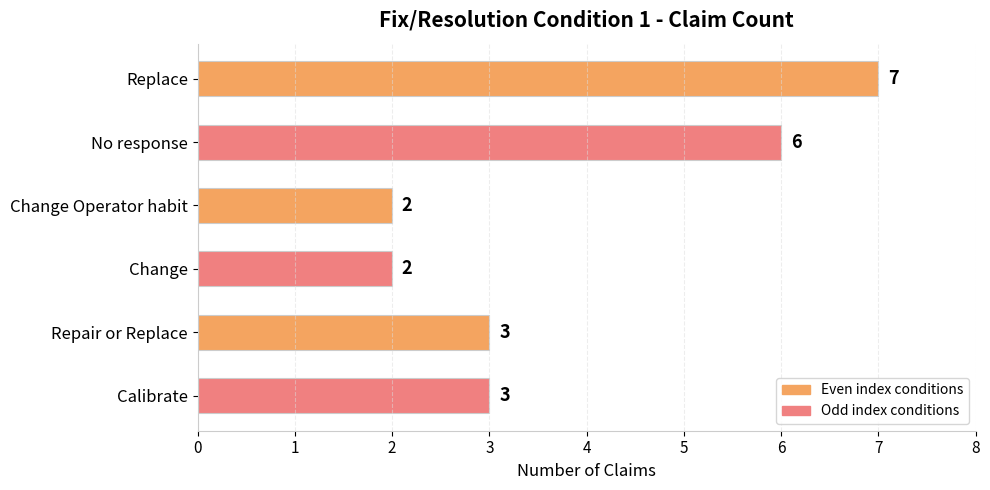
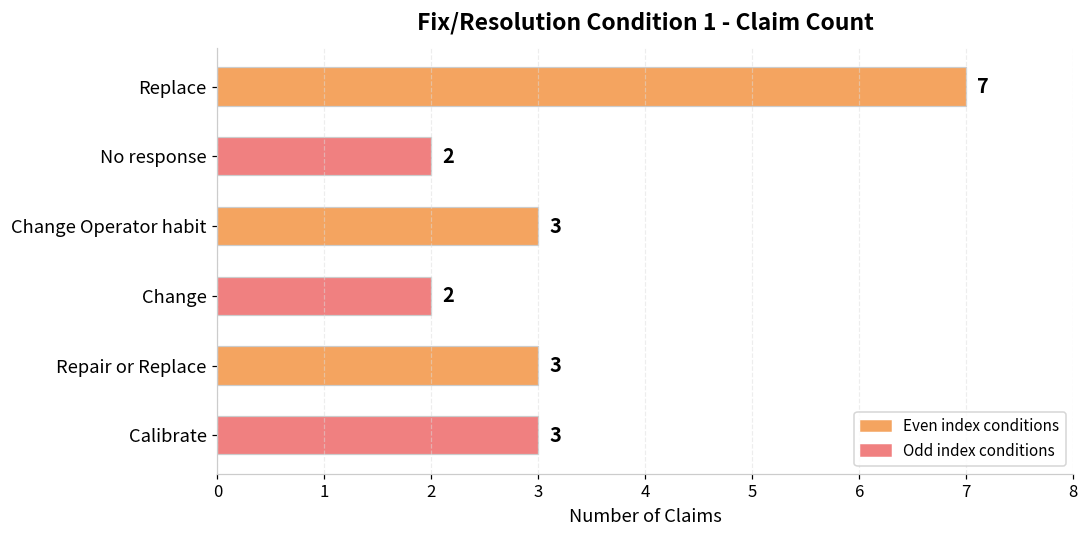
No response: 6 -> 2
Change Operator habit: 2 -> 3
